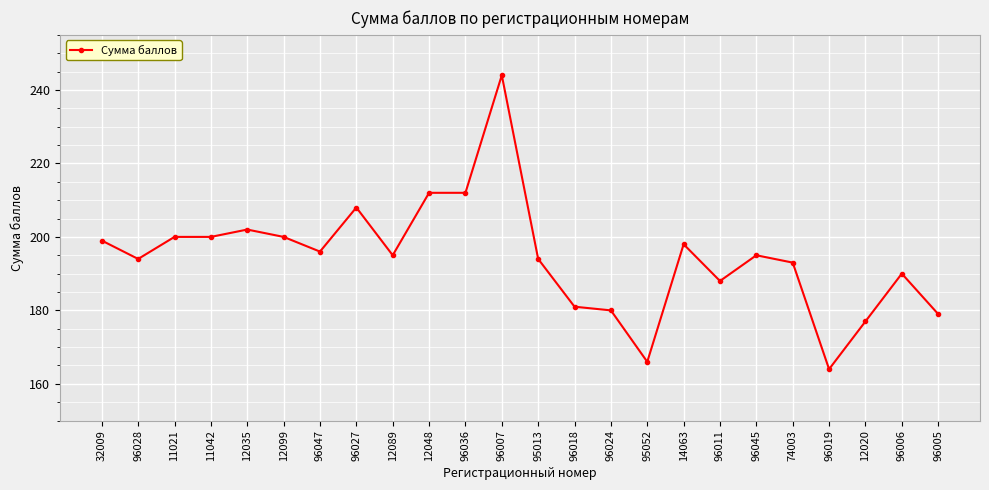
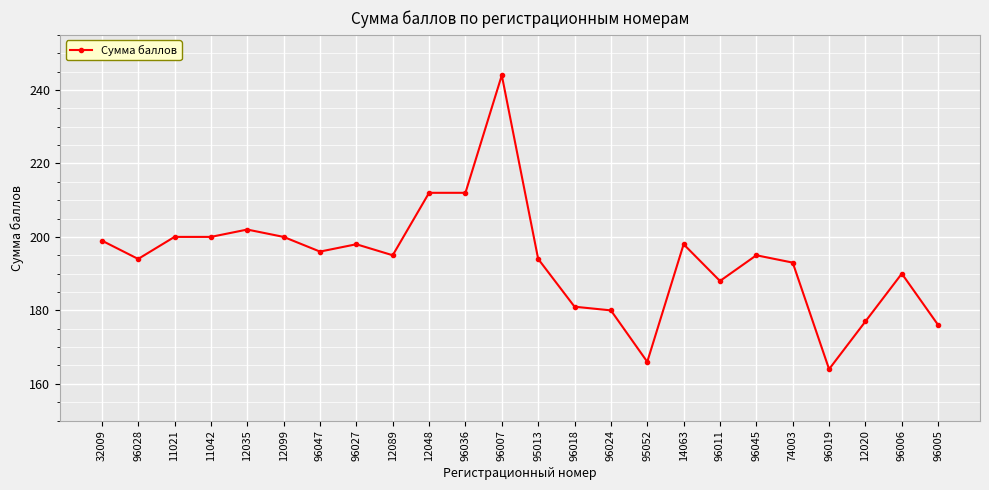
96027: 208 -> 198
96005: 179 -> 176
